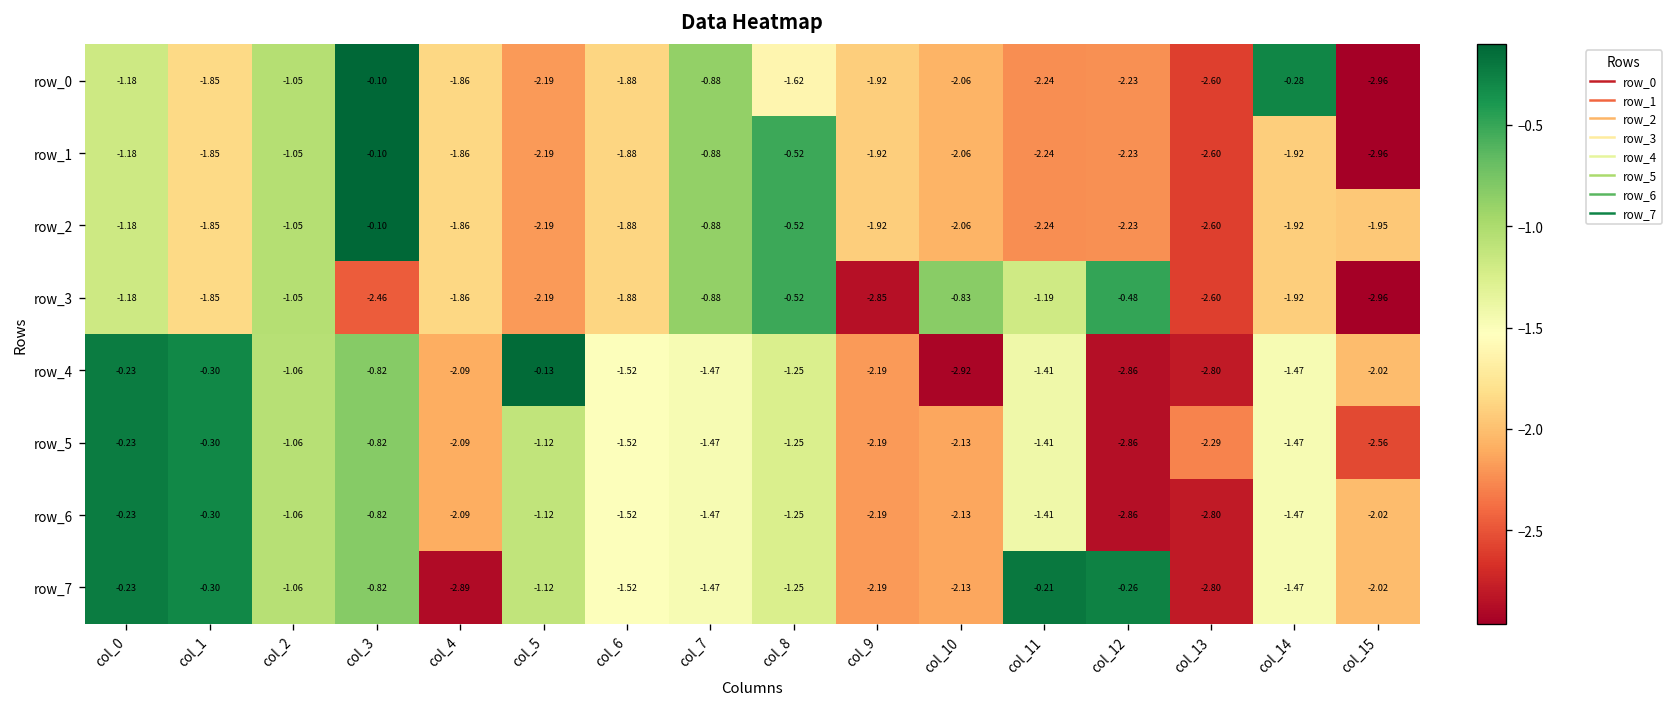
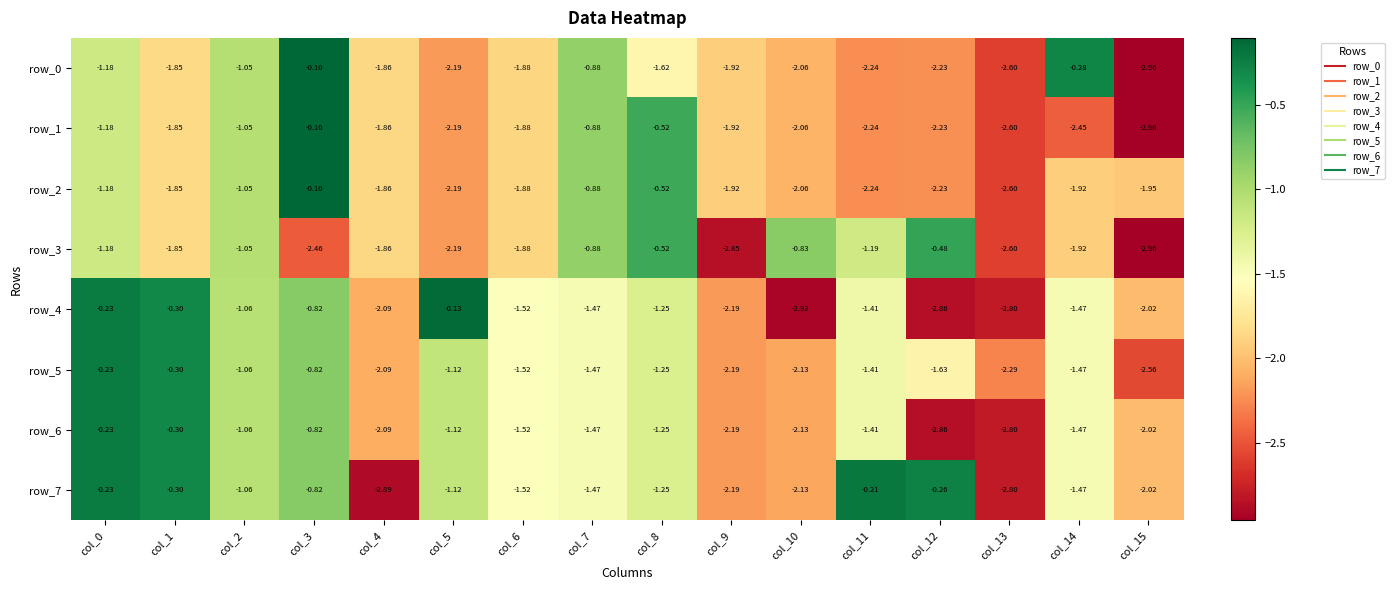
row_1, col_14: -1.92 -> -2.45
row_5, col_12: -2.86 -> -1.63
